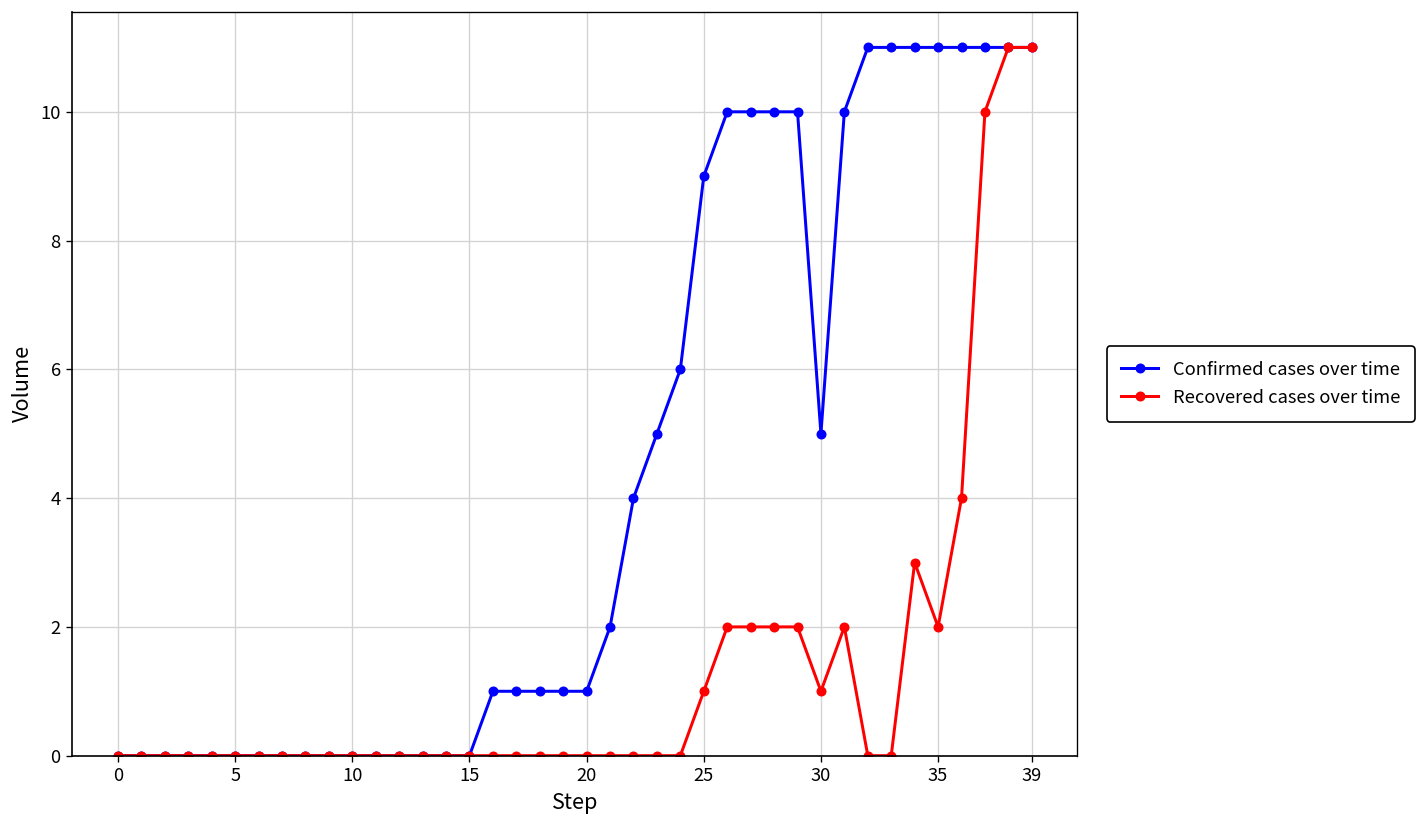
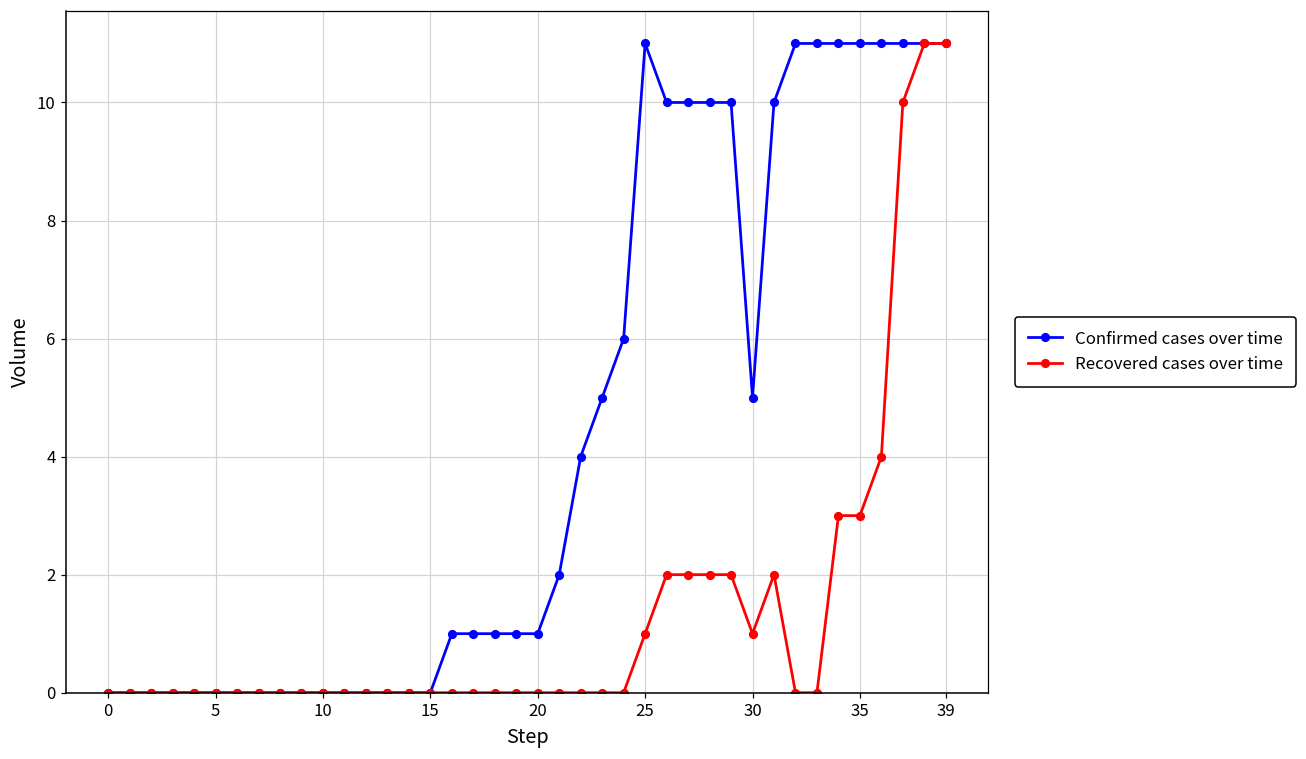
Confirmed cases over time, 25: 9 -> 11
Recovered cases over time, 35: 2 -> 3
